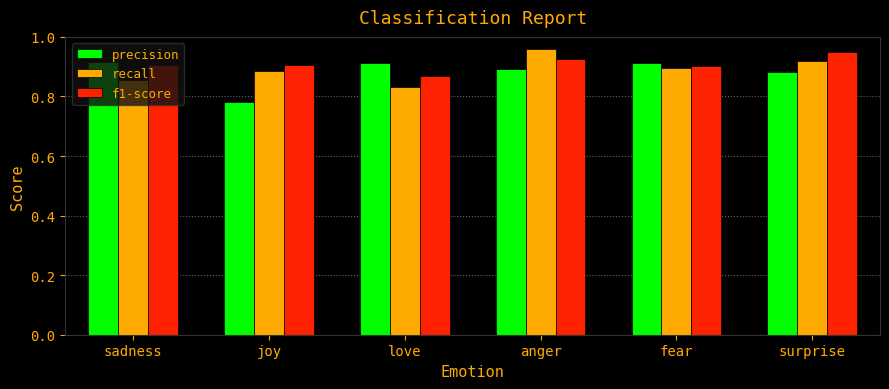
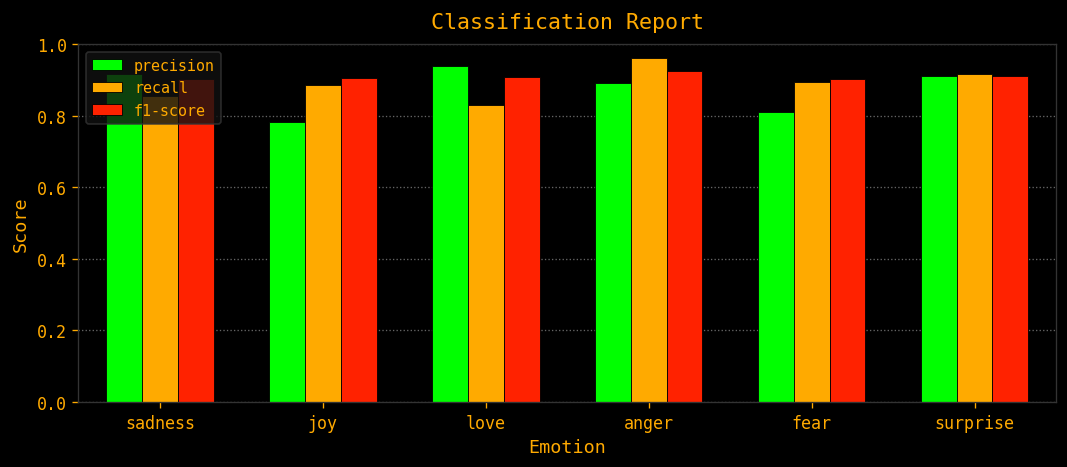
precision, love: 0.91 -> 0.94
f1-score, love: 0.87 -> 0.91
precision, fear: 0.91 -> 0.81
precision, surprise: 0.88 -> 0.91
f1-score, surprise: 0.95 -> 0.91
